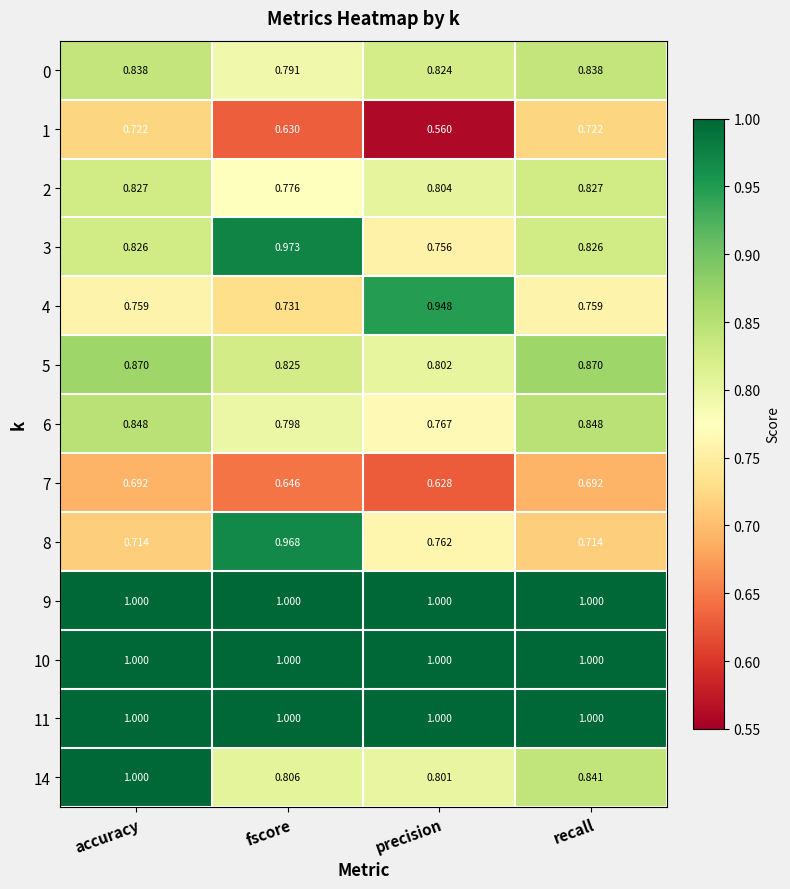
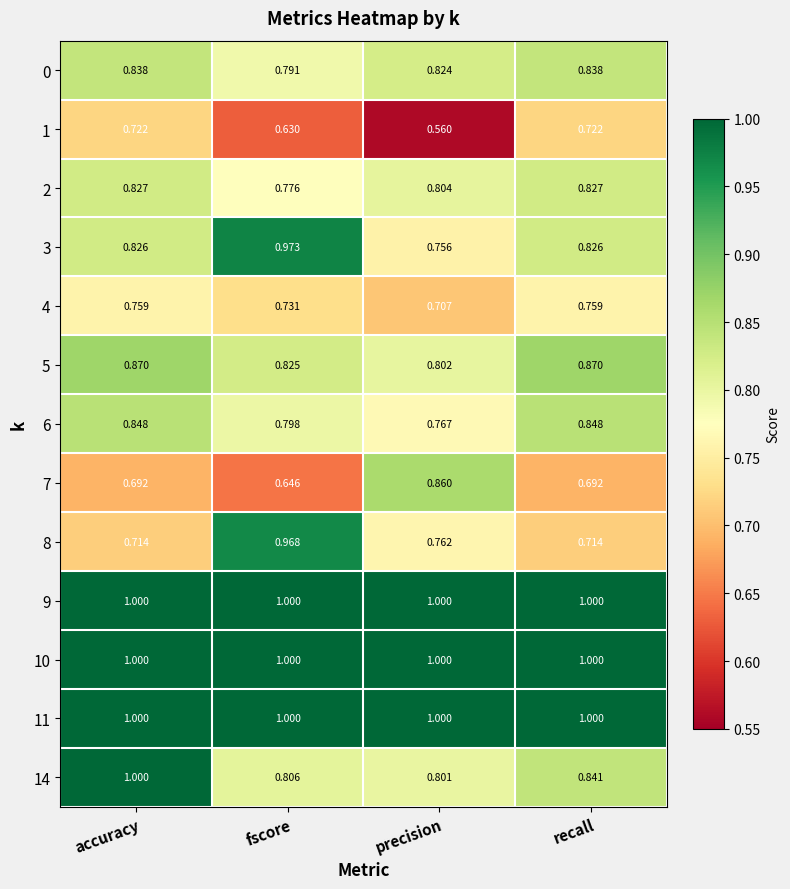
4, precision: 0.948 -> 0.707
7, precision: 0.628 -> 0.860
